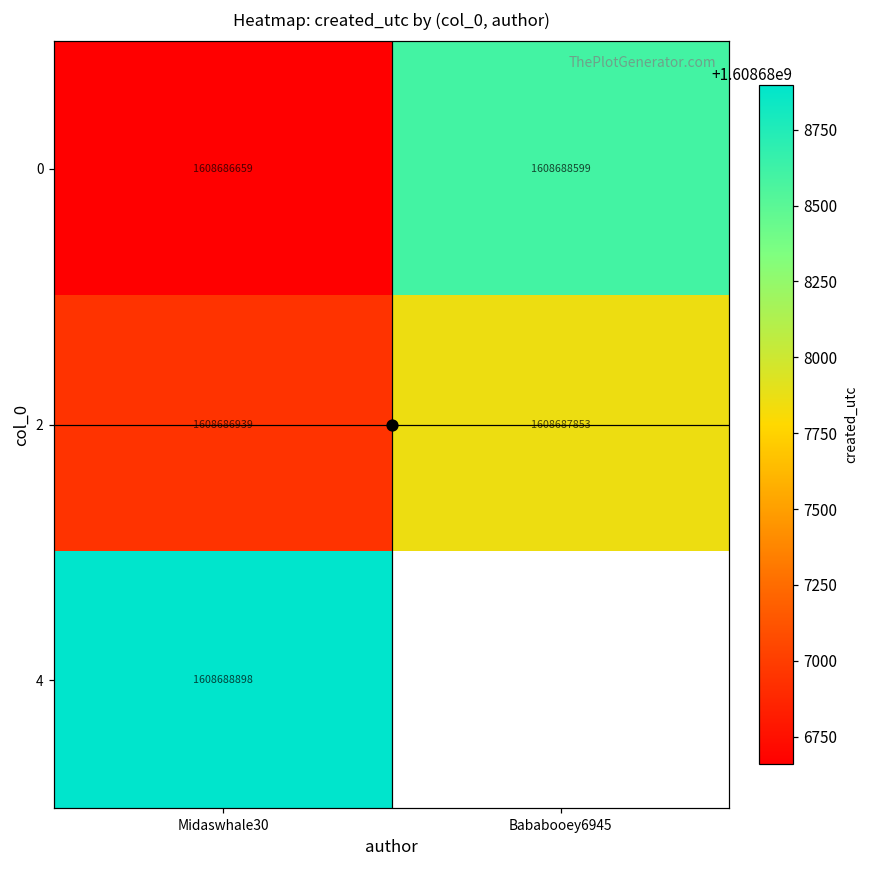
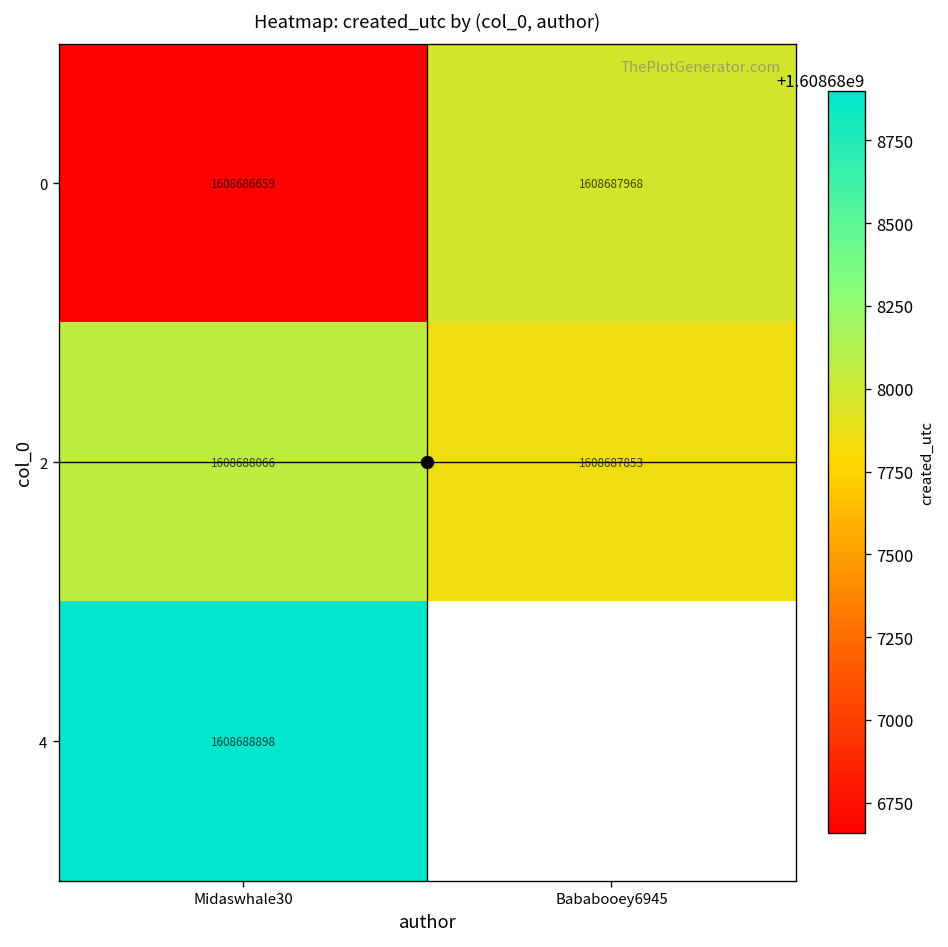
0, Bababooey6945: 1608688599 -> 1608687968
2, Midaswhale30: 1608686939 -> 1608688066
